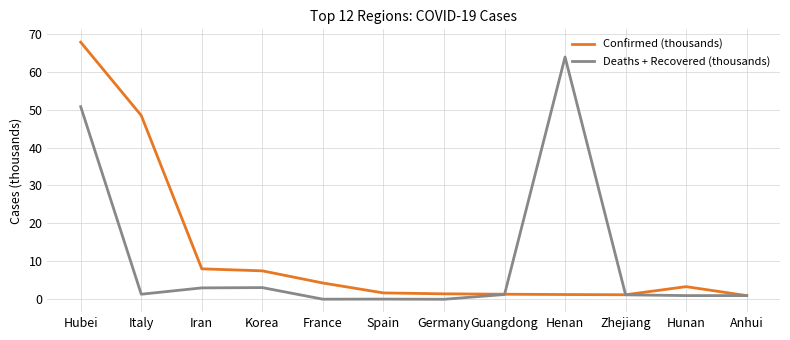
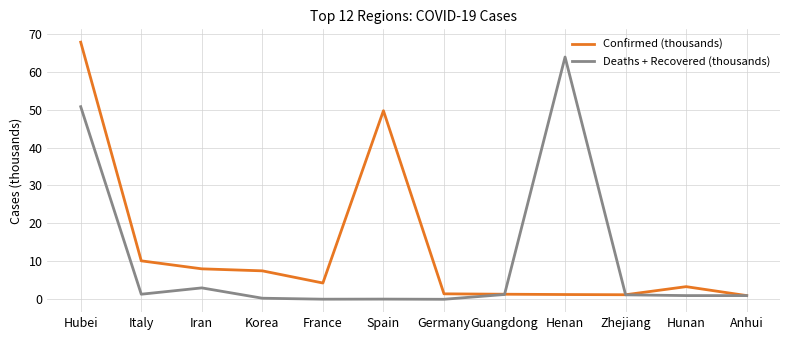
Confirmed (thousands), Italy: 48 -> 10
Deaths + Recovered (thousands), Korea: 3 -> 0
Confirmed (thousands), Spain: 2 -> 50
